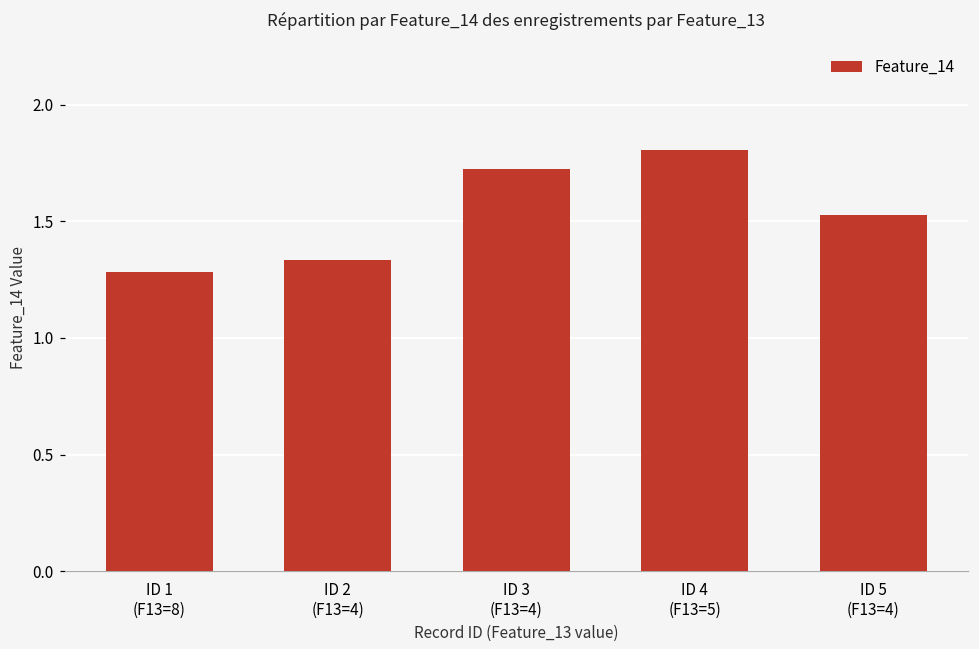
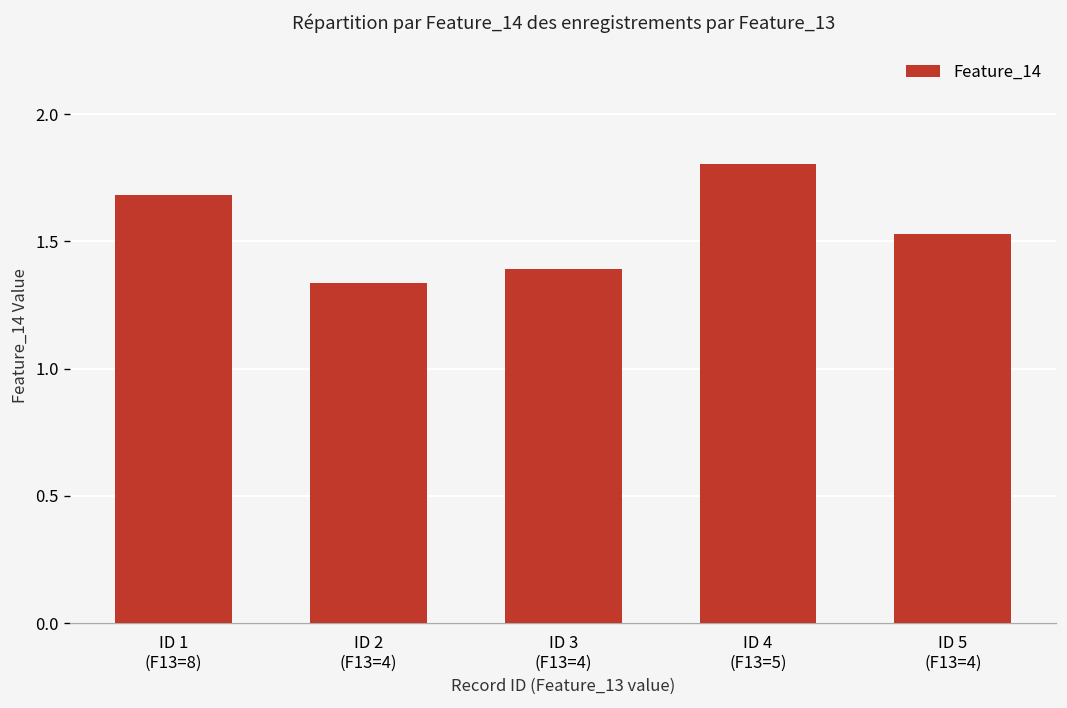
ID 1 (F13=8): 1.28 -> 1.68
ID 3 (F13=4): 1.72 -> 1.39
